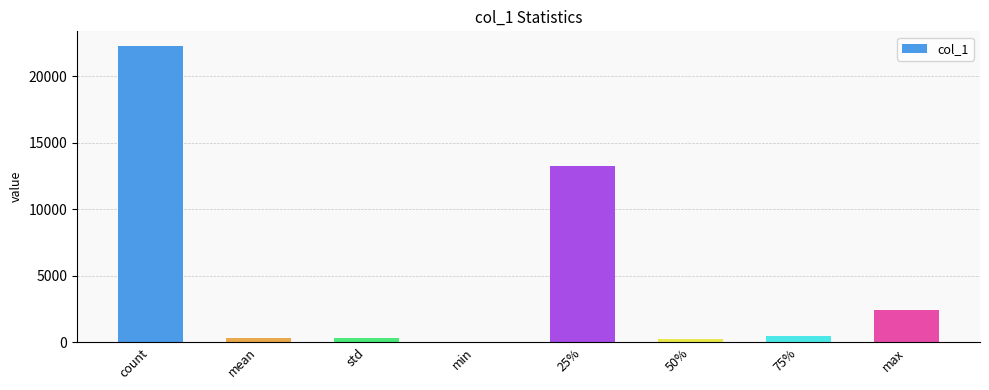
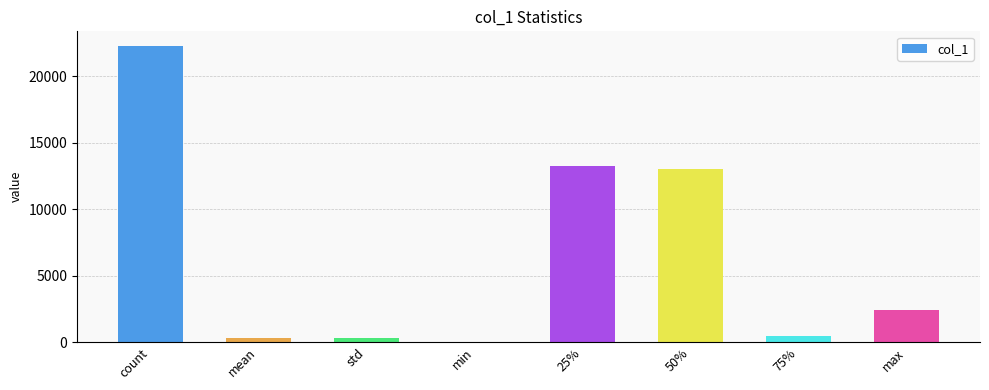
50%: 200 -> 13000
